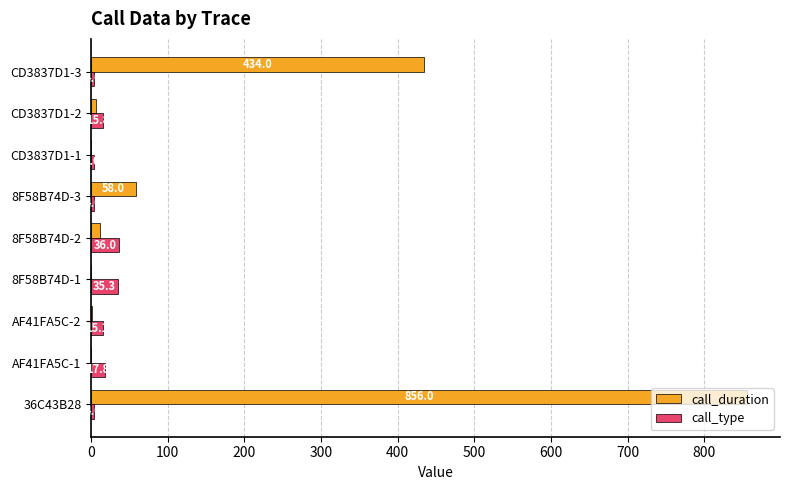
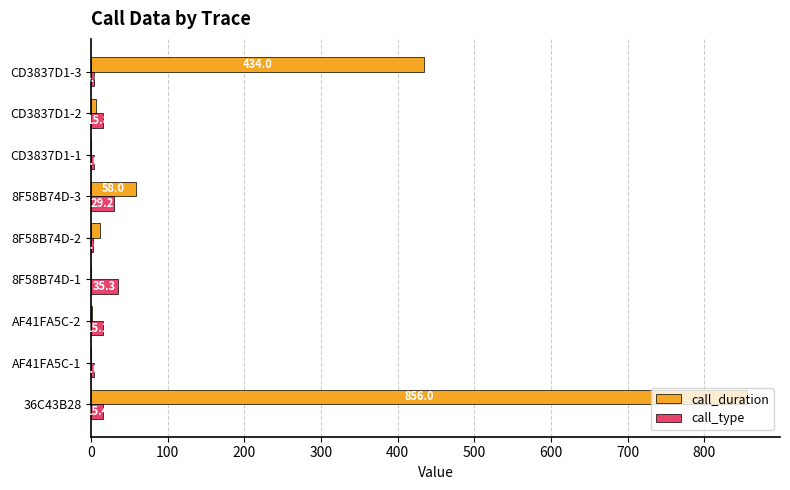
call_type, 8F58B74D-3: 0 -> 30
call_type, 8F58B74D-2: 40 -> 0
call_type, AF41FA5C-1: 20 -> 0
call_type, 36C43B28: 0 -> 20
